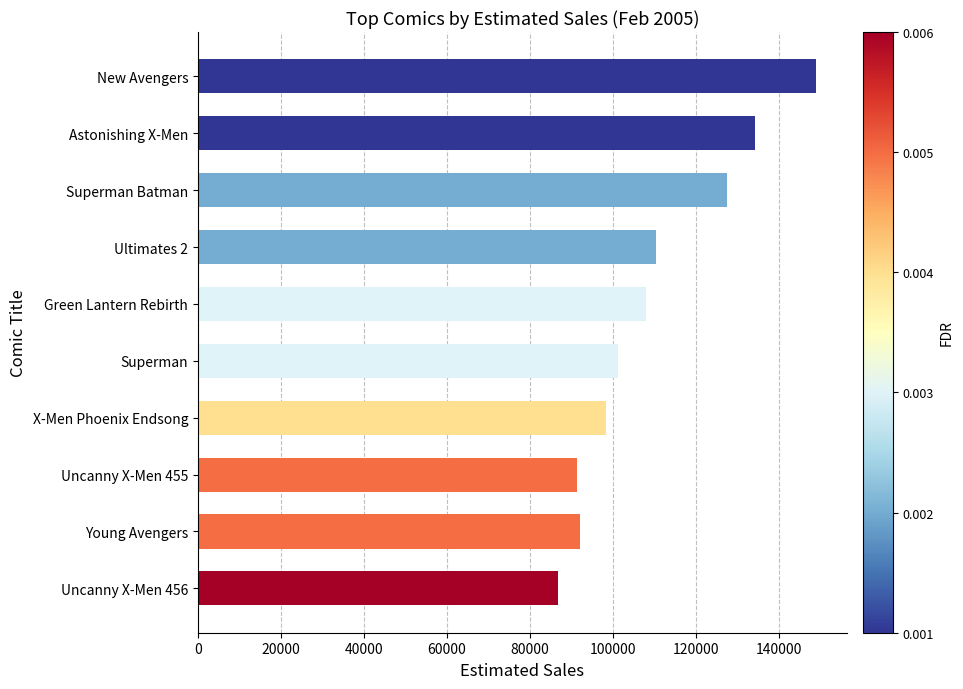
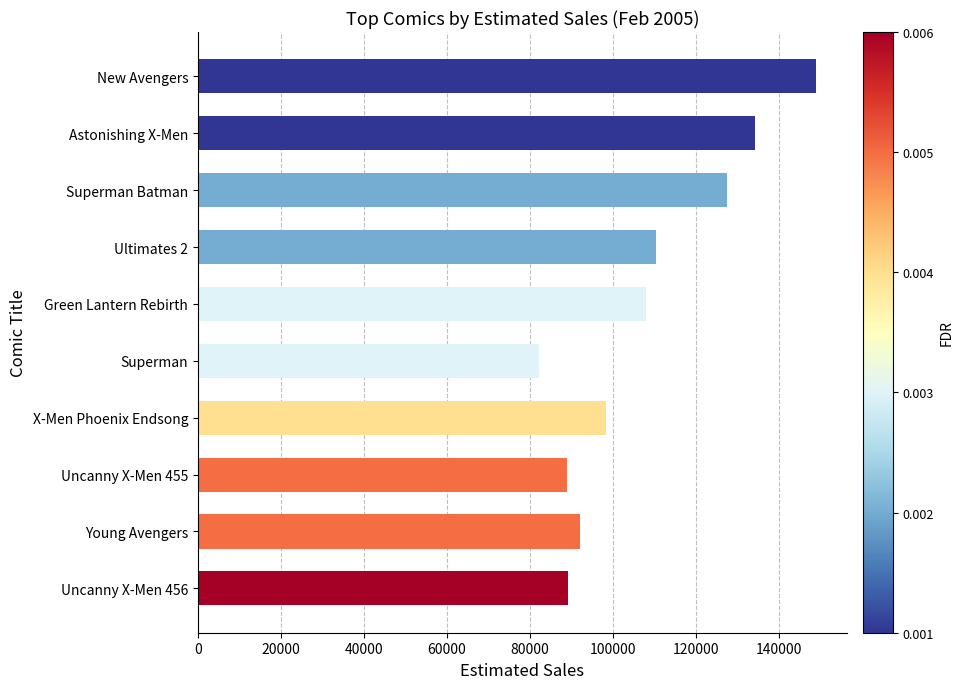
Superman: 101000 -> 82000
Uncanny X-Men 455: 91000 -> 89000
Uncanny X-Men 456: 87000 -> 89000
